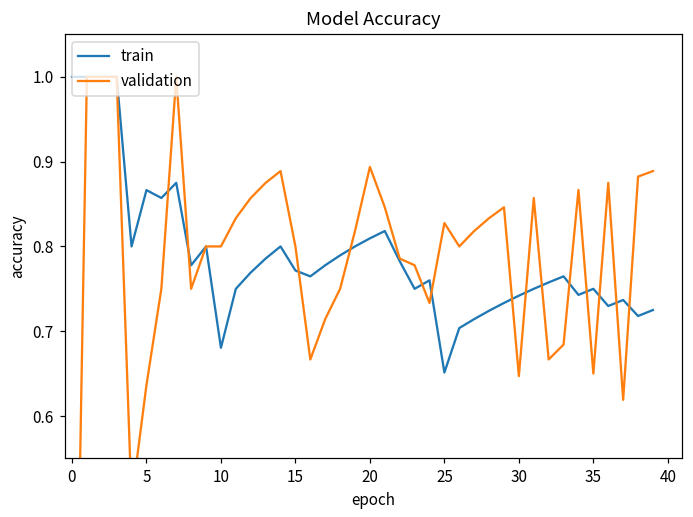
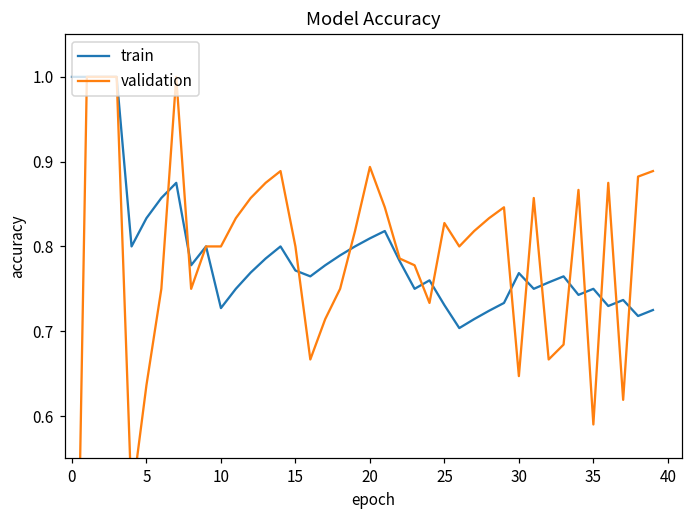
train, 5: 0.87 -> 0.83
train, 10: 0.68 -> 0.73
train, 25: 0.65 -> 0.73
train, 30: 0.74 -> 0.77
validation, 35: 0.65 -> 0.59
